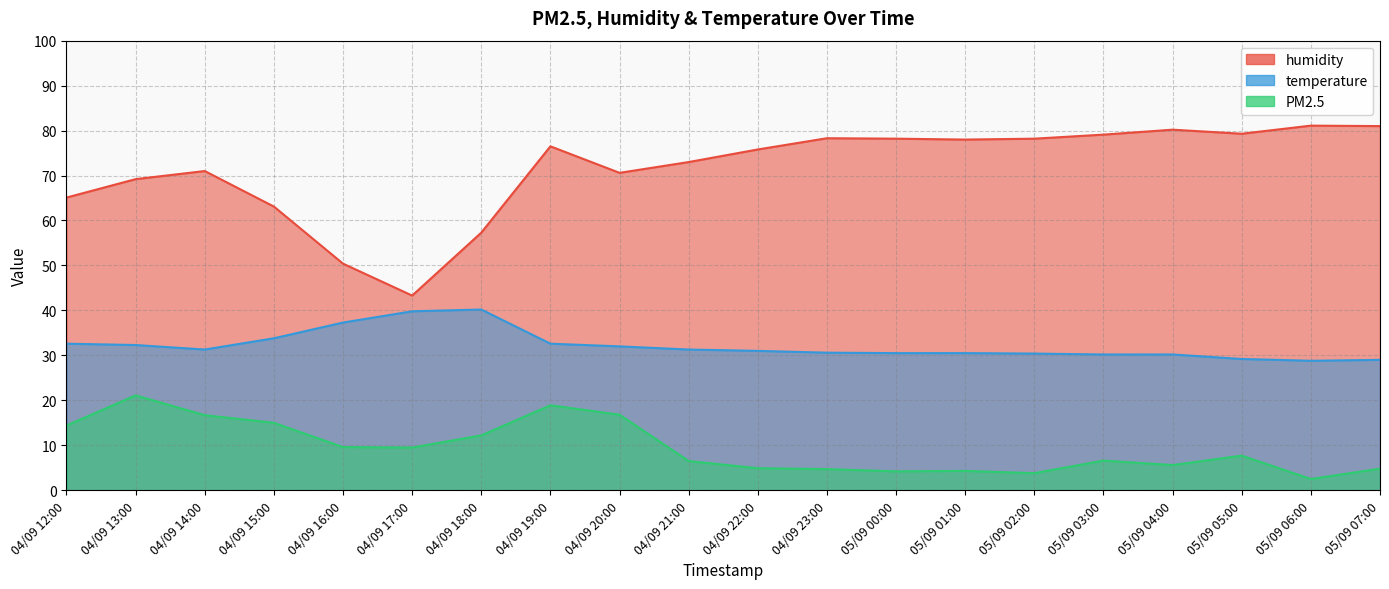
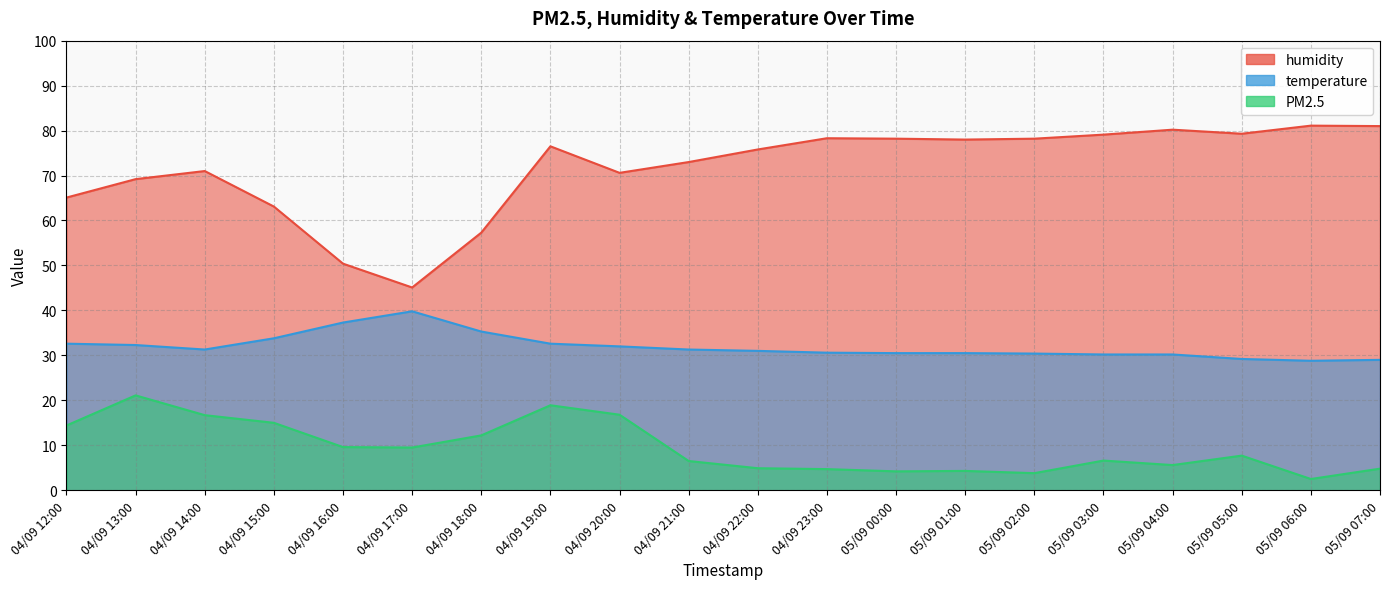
humidity, 04/09 17:00: 43 -> 45
temperature, 04/09 18:00: 40 -> 35
